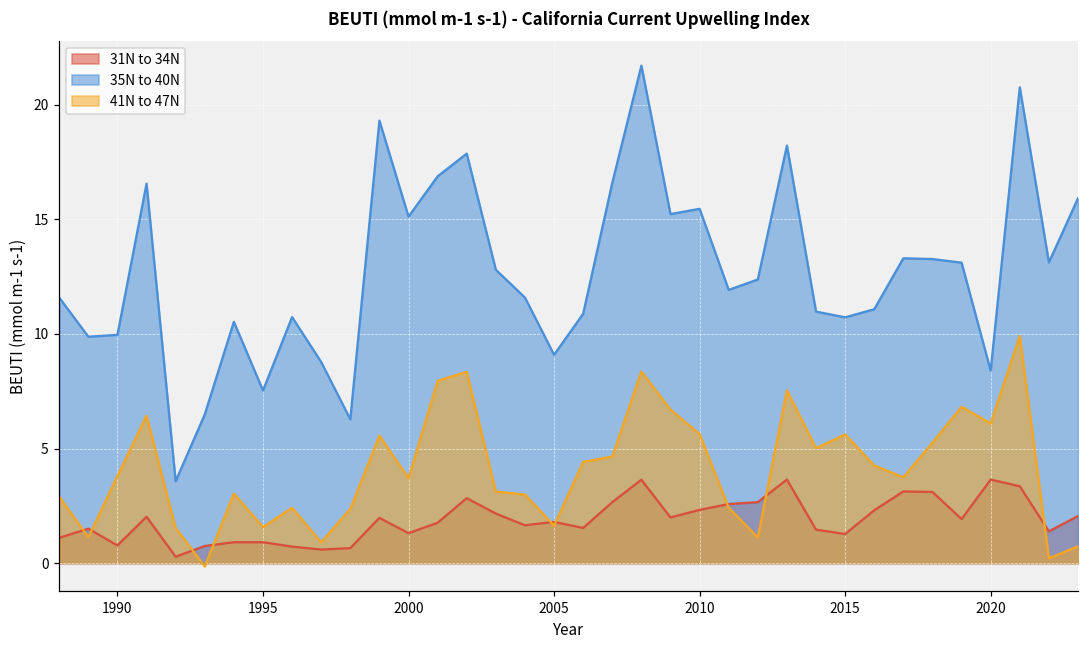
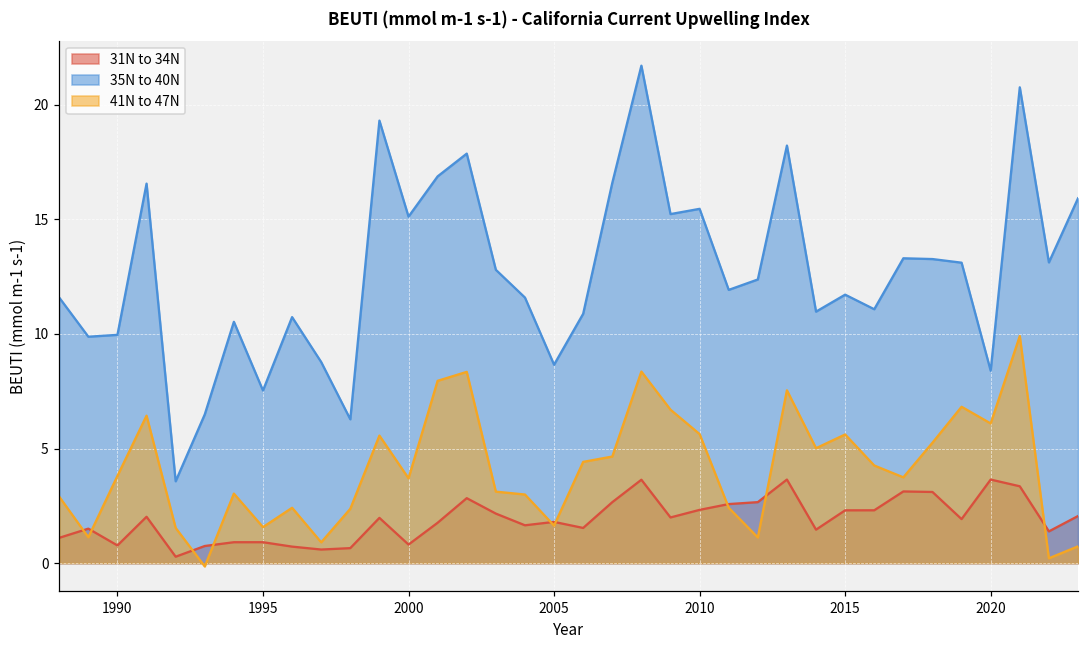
31N to 34N, 2000: 1.3 -> 0.8
35N to 40N, 2005: 9.1 -> 8.7
31N to 34N, 2015: 1.3 -> 2.3
35N to 40N, 2015: 10.7 -> 11.7
